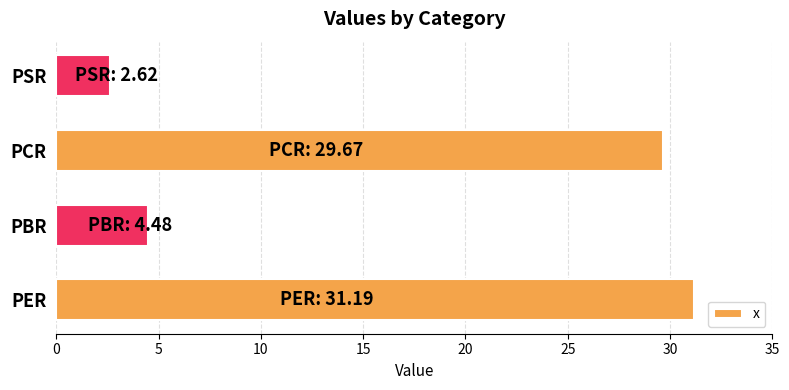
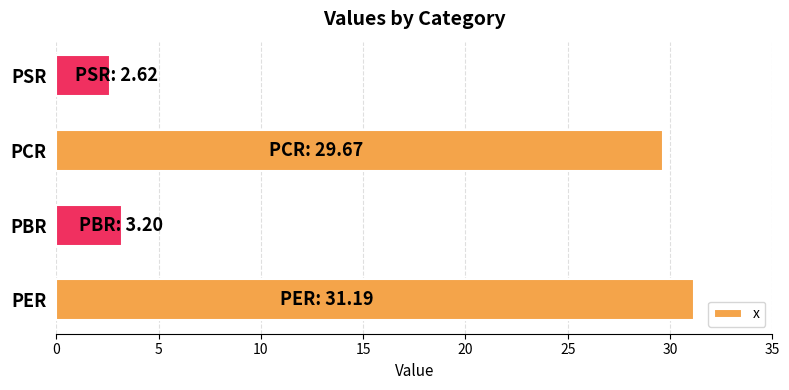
PBR: 4.48 -> 3.20
